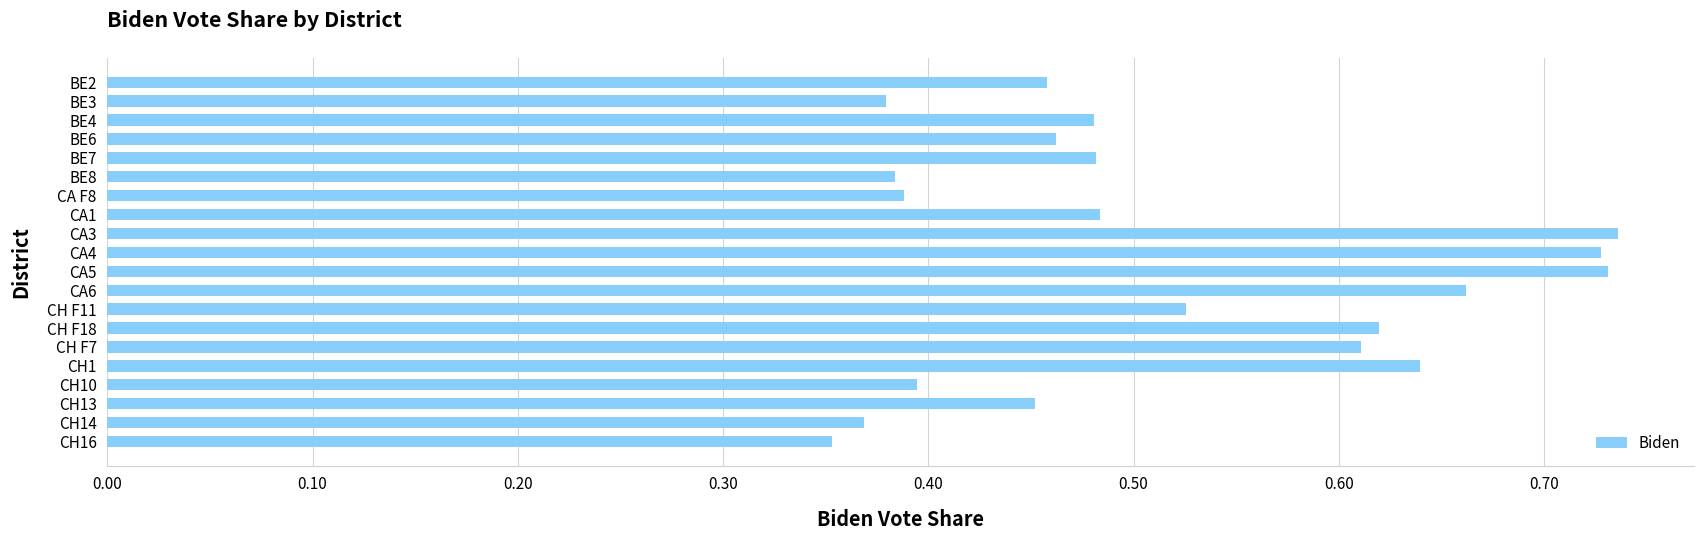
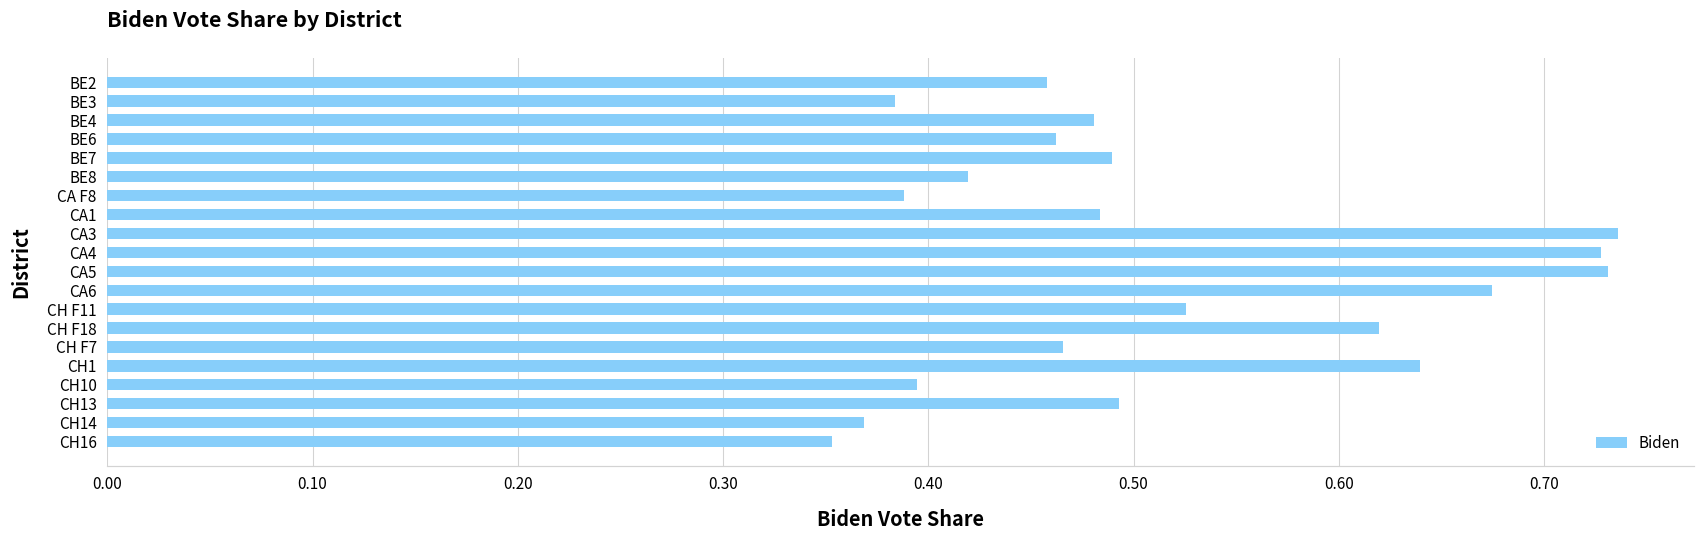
BE3: 0.379 -> 0.384
BE7: 0.482 -> 0.489
BE8: 0.384 -> 0.419
CA6: 0.662 -> 0.674
CH F7: 0.611 -> 0.465
CH13: 0.452 -> 0.493
